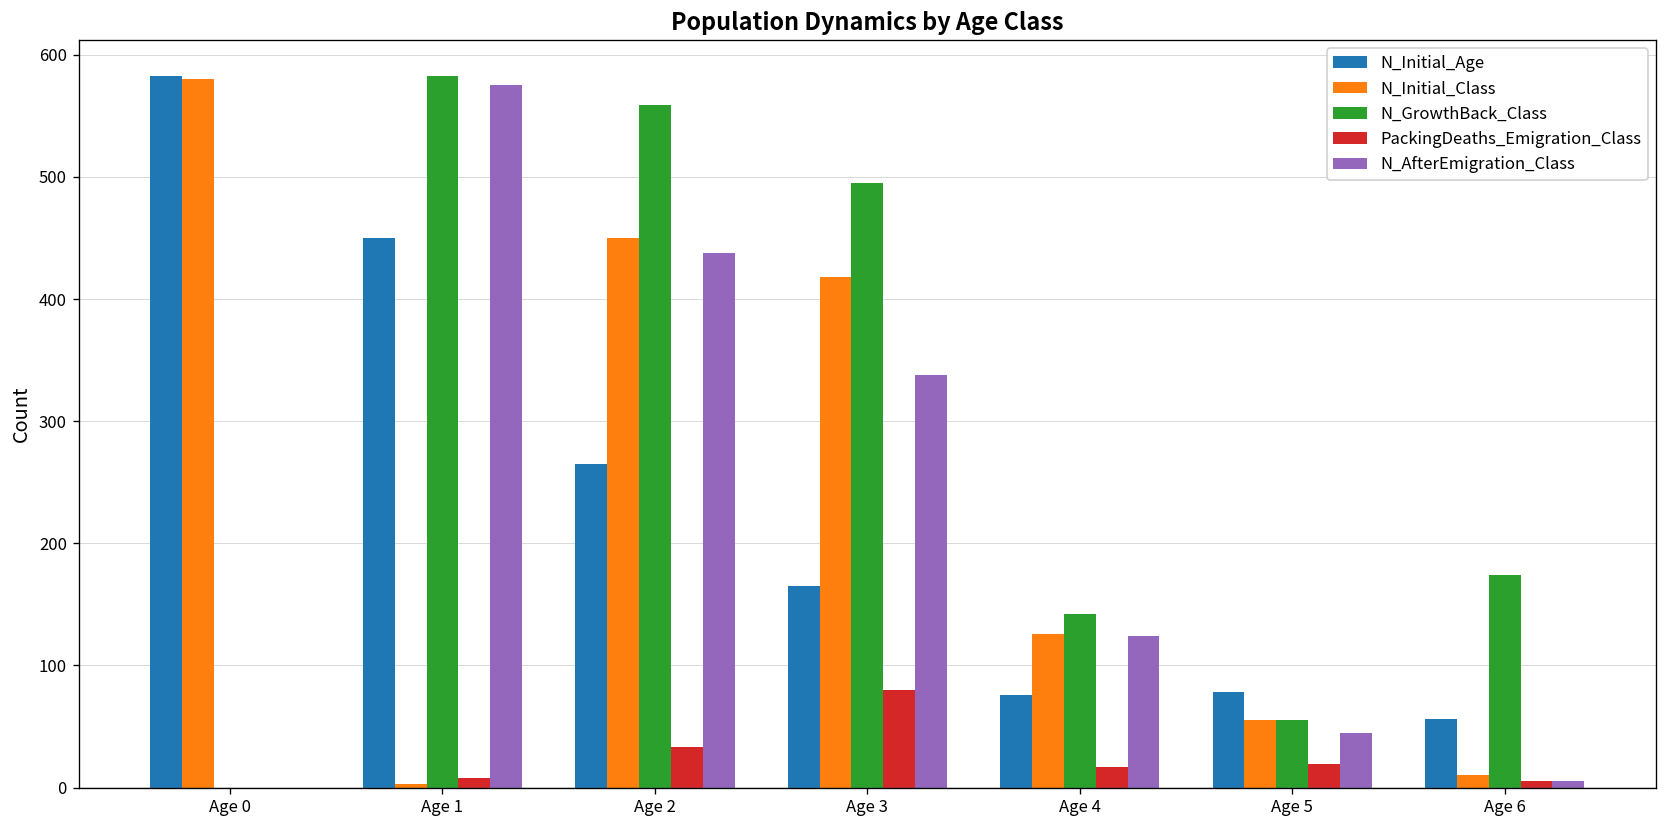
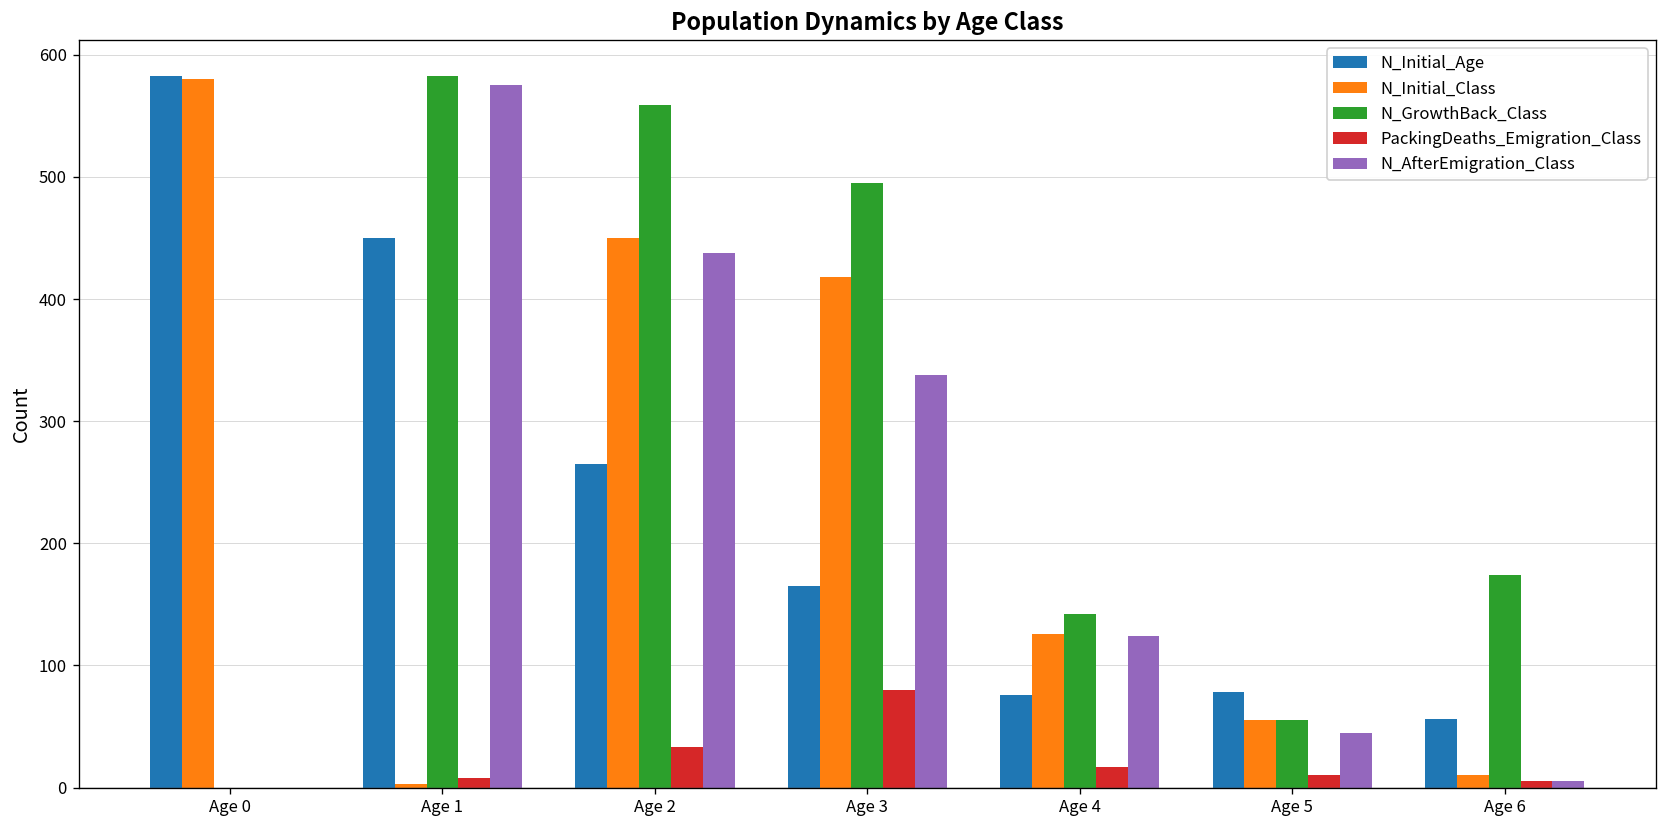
PackingDeaths_Emigration_Class, Age 5: 19 -> 10
